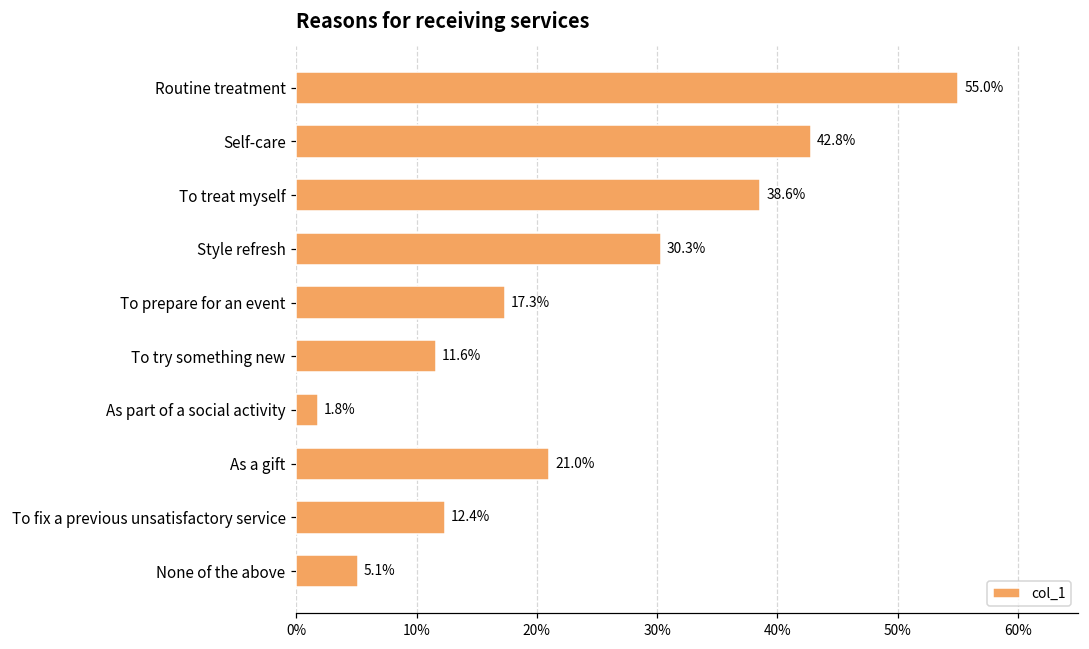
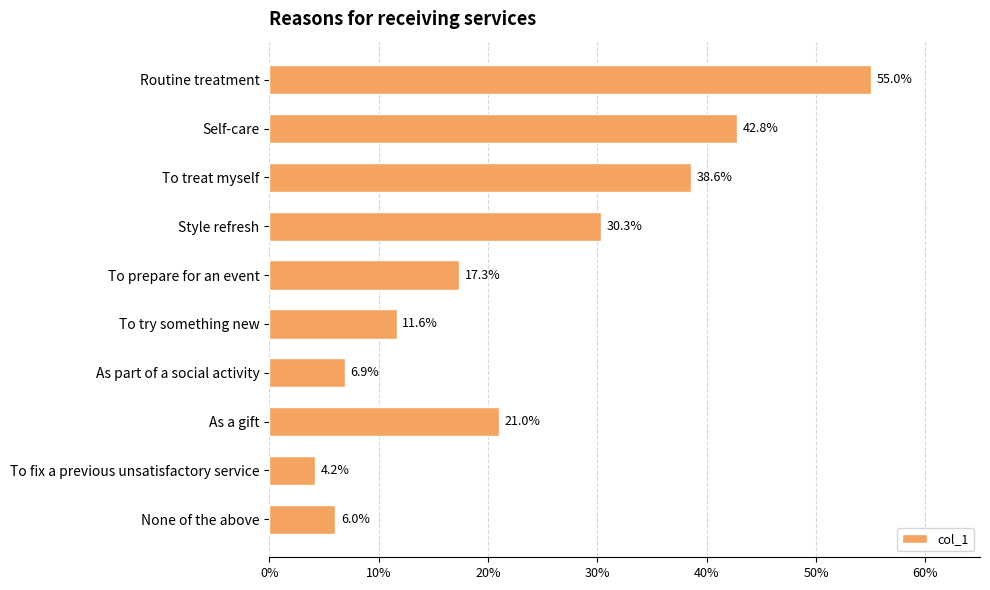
As part of a social activity: 1.8% -> 6.9%
To fix a previous unsatisfactory service: 12.4% -> 4.2%
None of the above: 5.1% -> 6.0%
